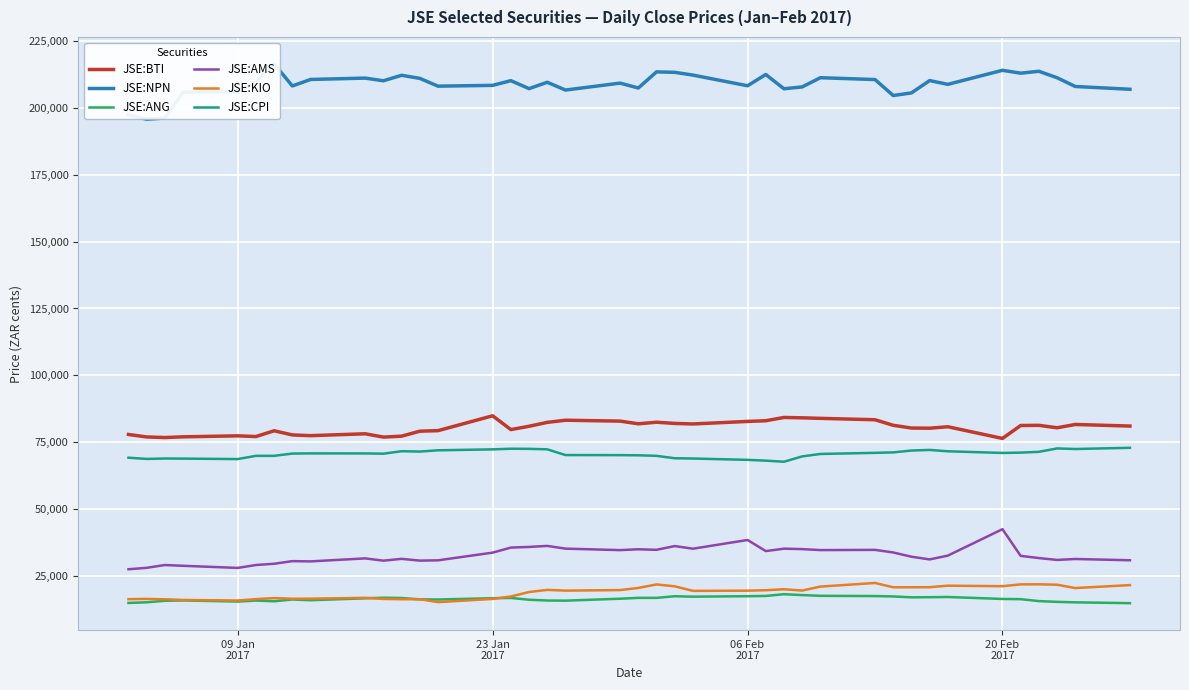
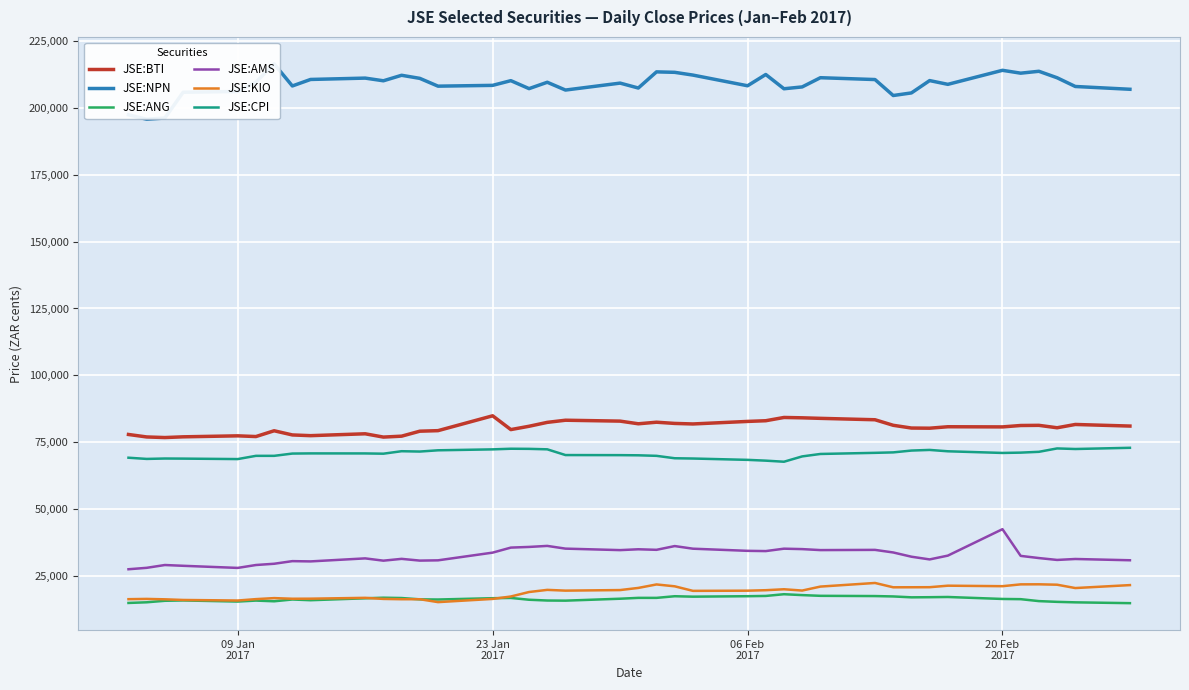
JSE:AMS, 06 Feb 2017: 39,000 -> 35,000
JSE:BTI, 20 Feb 2017: 76,000 -> 81,000
